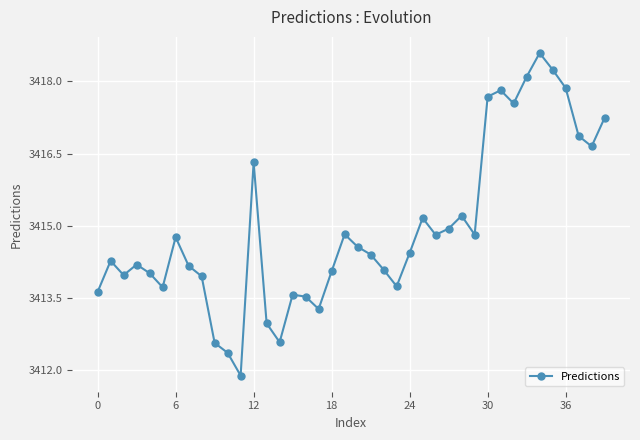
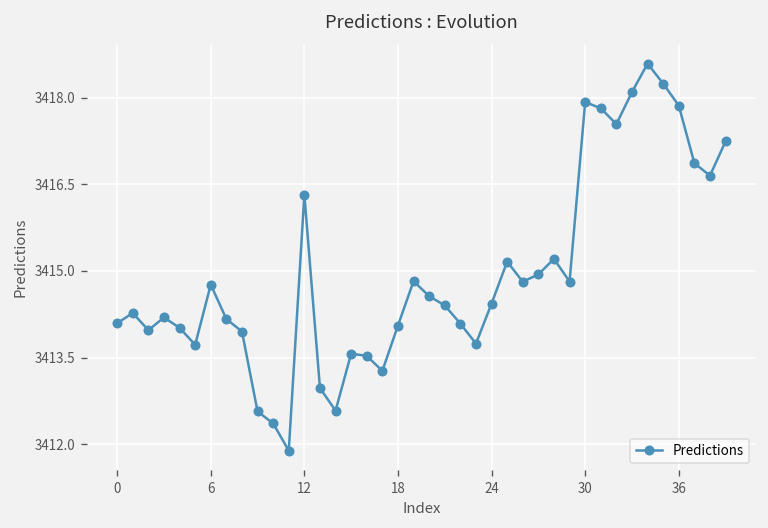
0: 3413.6 -> 3414.1
30: 3417.7 -> 3417.9
